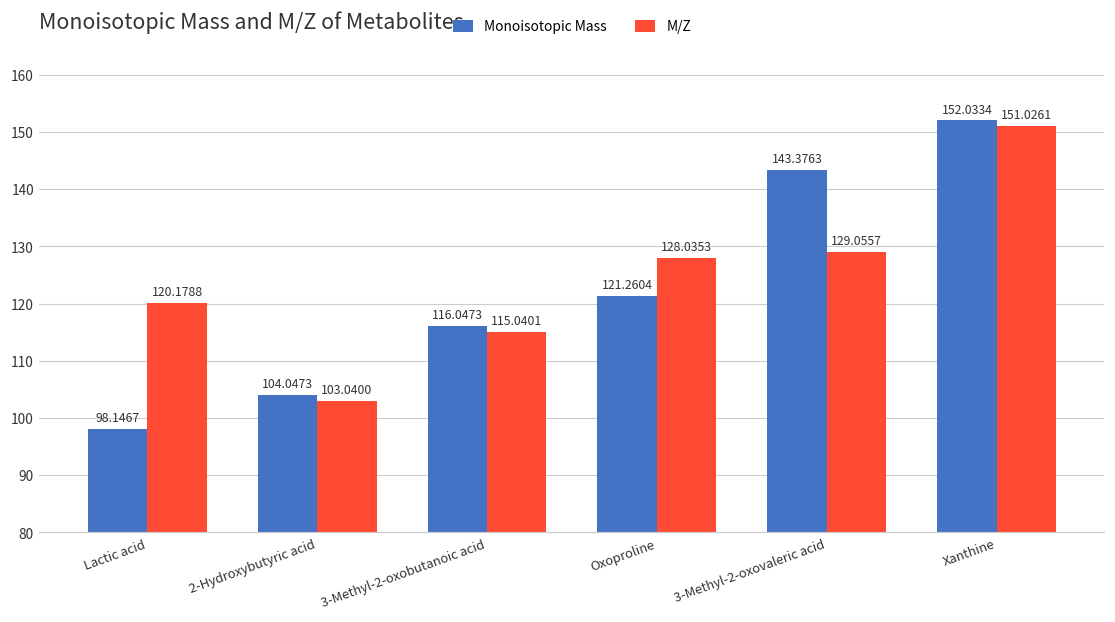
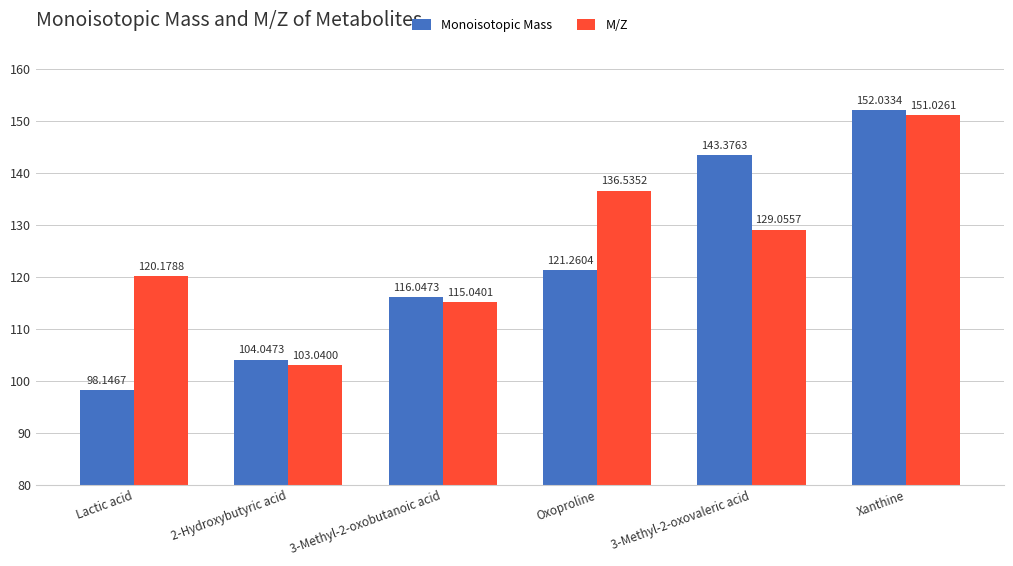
M/Z, Oxoproline: 128.0353 -> 136.5352
